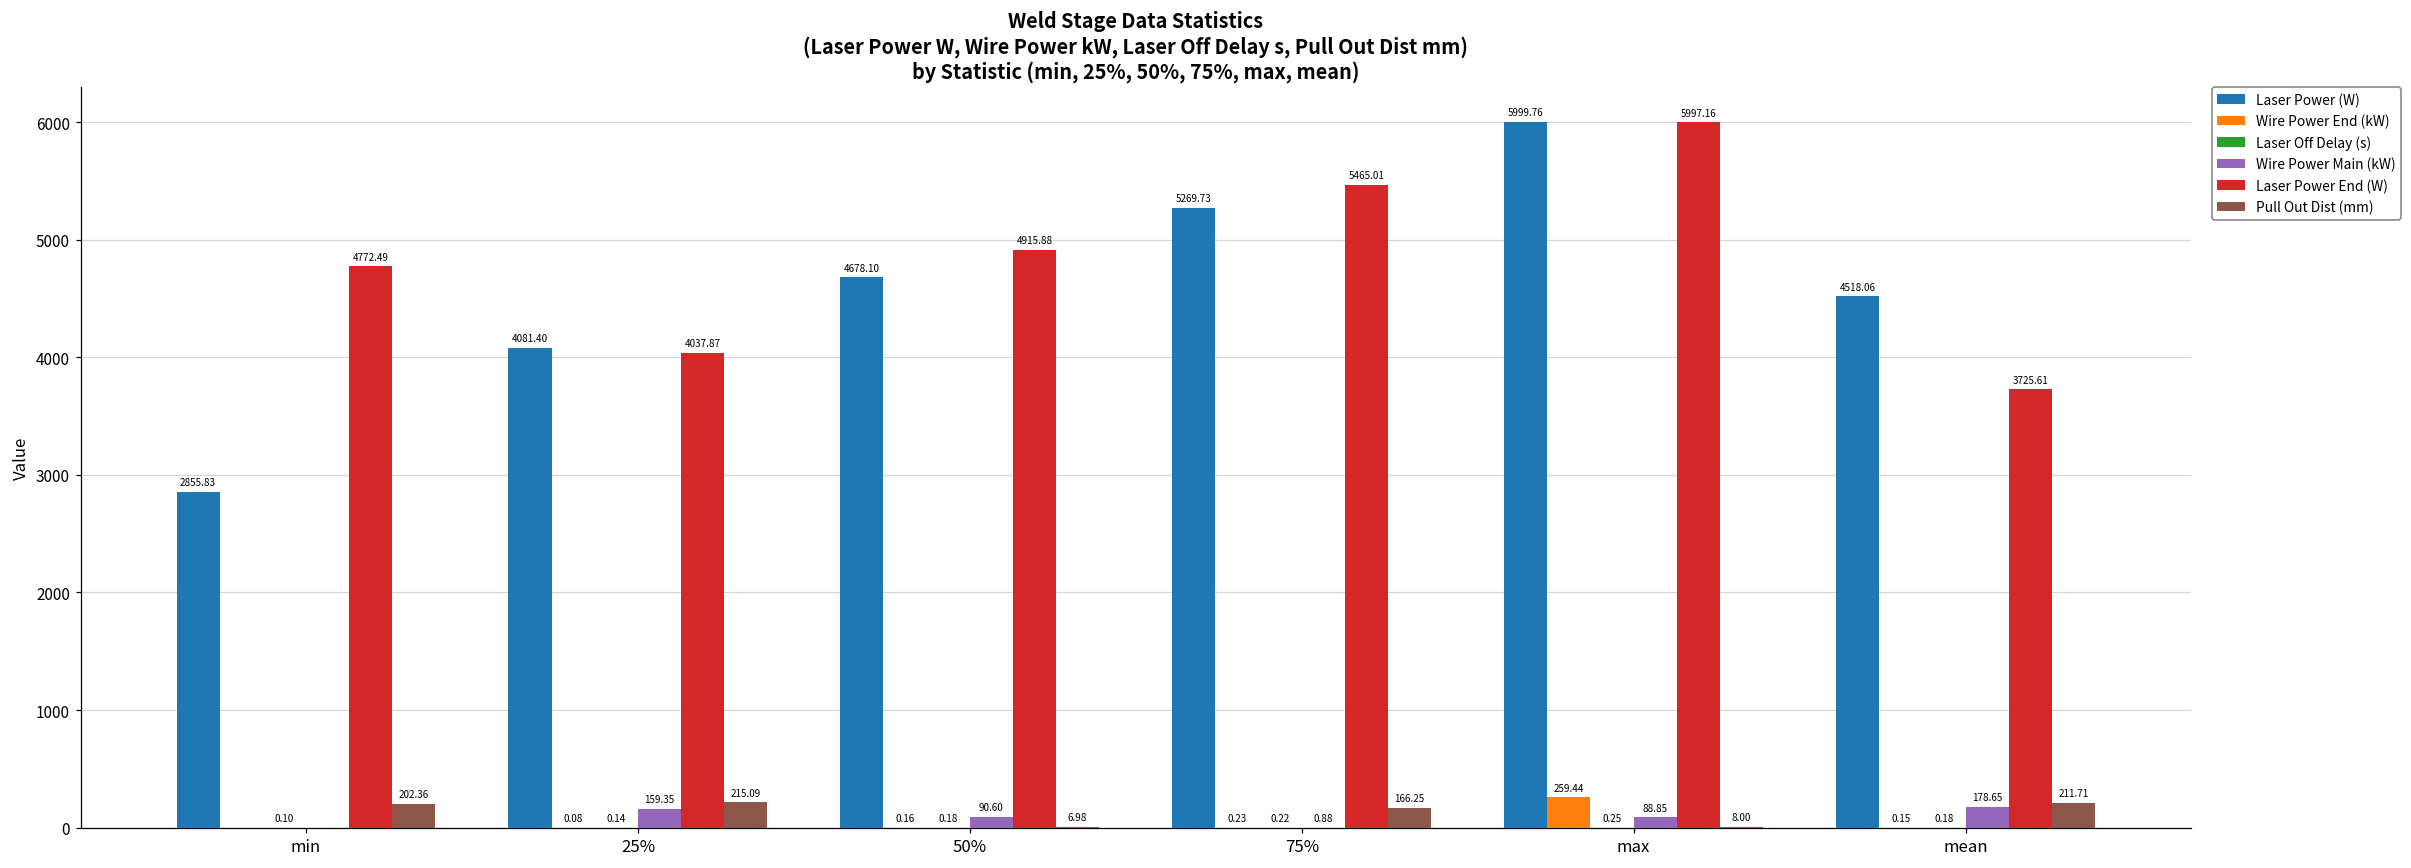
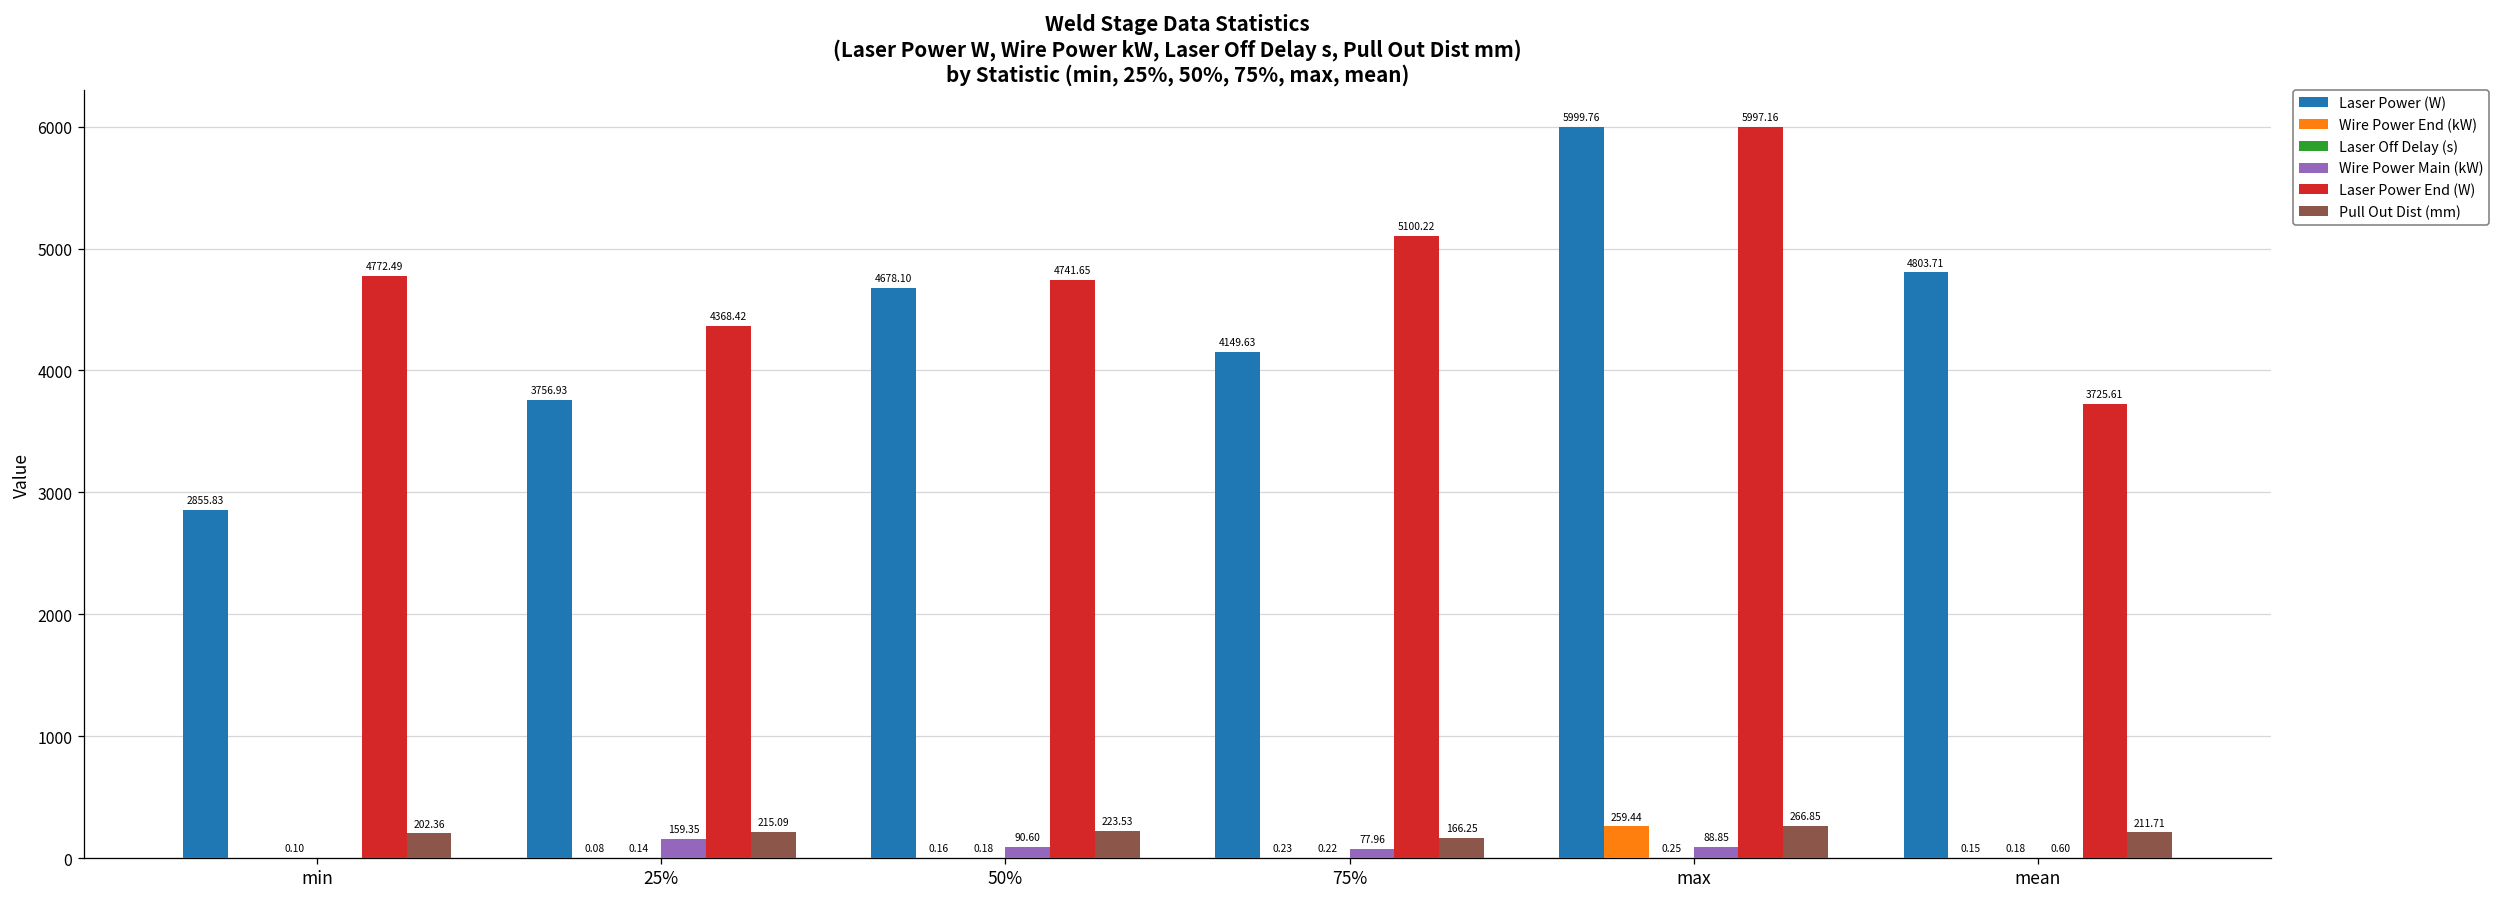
Laser Power (W), 25%: 4081.40 -> 3756.93
Laser Power End (W), 25%: 4037.87 -> 4368.42
Laser Power End (W), 50%: 4915.88 -> 4741.65
Pull Out Dist (mm), 50%: 6.98 -> 223.53
Laser Power (W), 75%: 5269.73 -> 4149.63
Wire Power Main (kW), 75%: 0.88 -> 77.96
Laser Power End (W), 75%: 5465.01 -> 5100.22
Pull Out Dist (mm), max: 8.00 -> 266.85
Laser Power (W), mean: 4518.06 -> 4803.71
Wire Power Main (kW), mean: 178.65 -> 0.60
